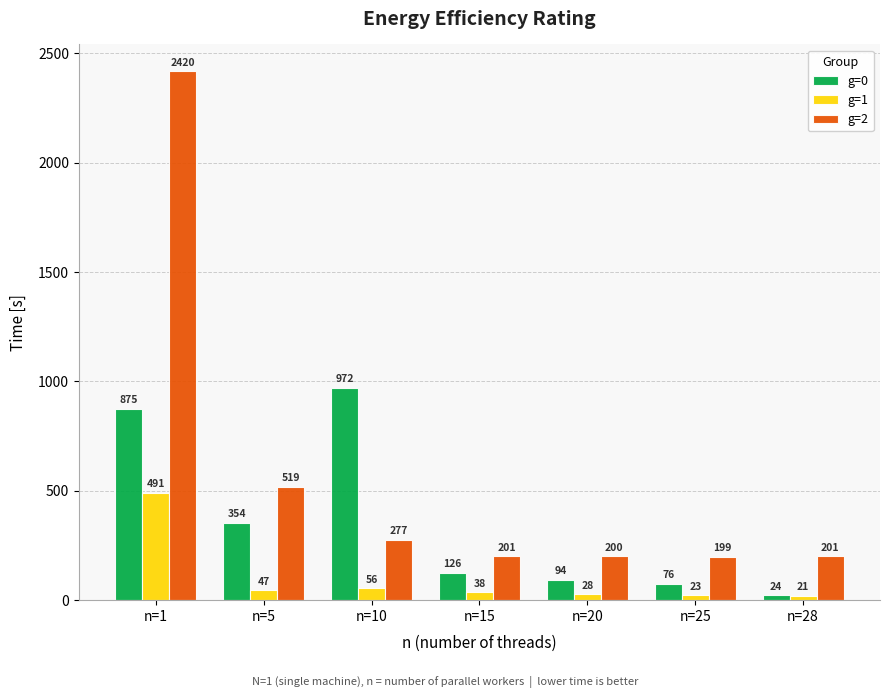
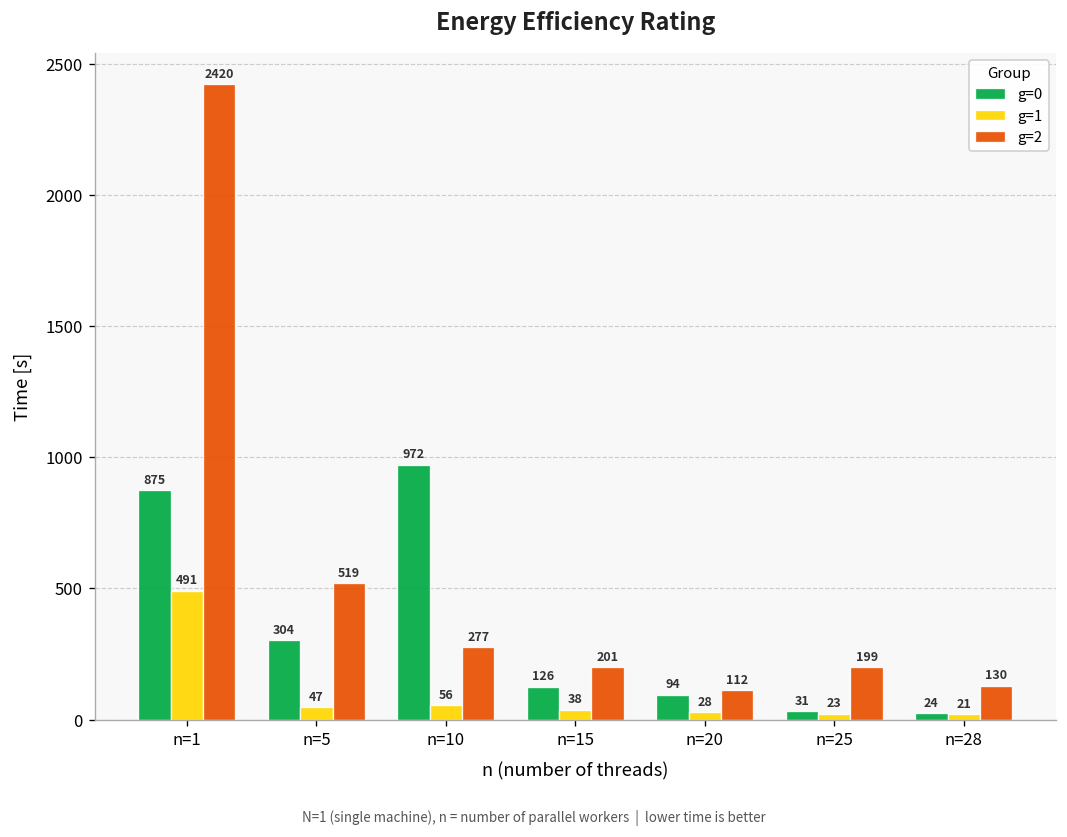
g=0, n=5: 354 -> 304
g=2, n=20: 200 -> 112
g=0, n=25: 76 -> 31
g=2, n=28: 201 -> 130
